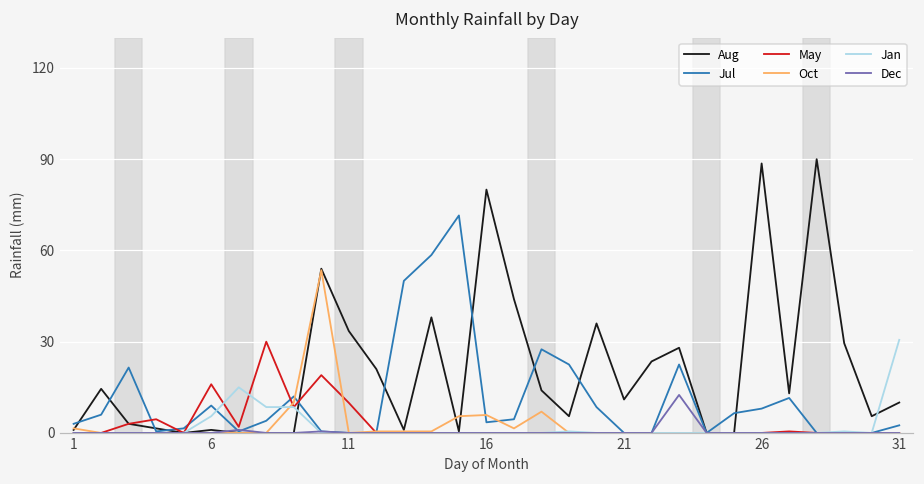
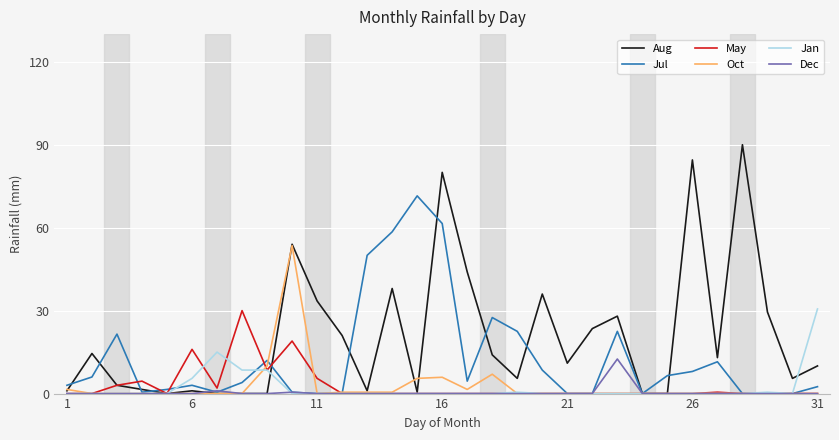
Jul, 6: 9 -> 3
May, 11: 10 -> 6
Jul, 16: 4 -> 62
Aug, 26: 89 -> 85
